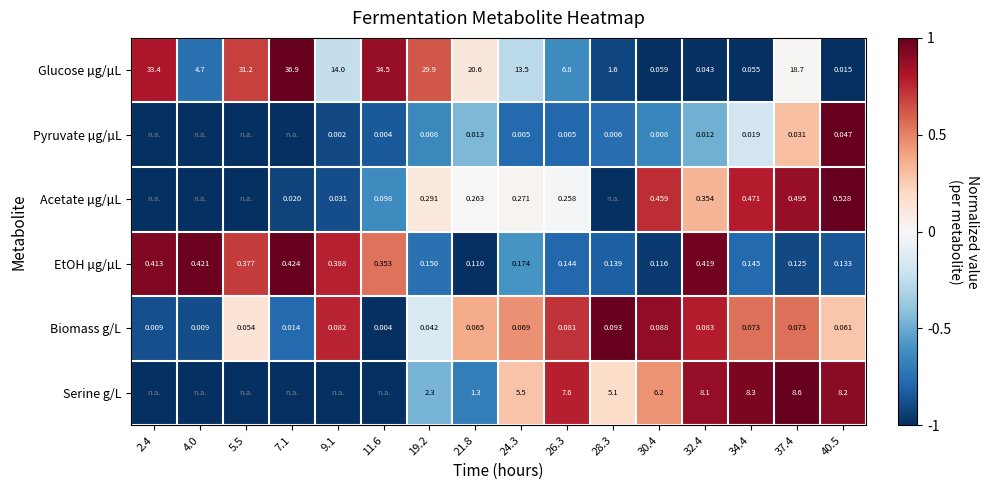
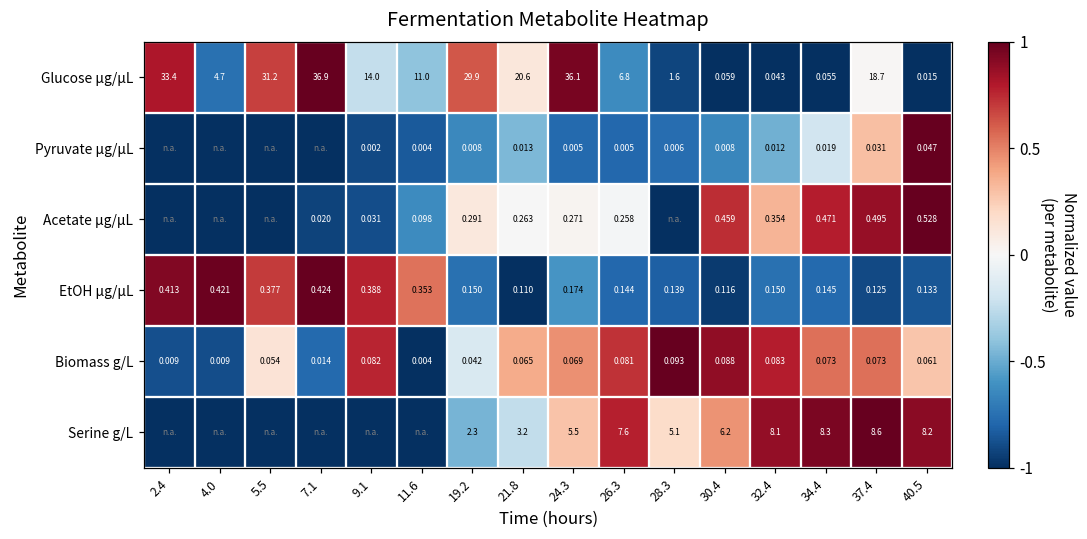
Glucose µg/µL, 11.6: 34.5 -> 11.0
Glucose µg/µL, 24.3: 13.5 -> 36.1
EtOH µg/µL, 32.4: 0.419 -> 0.150
Serine g/L, 21.8: 1.3 -> 3.2
